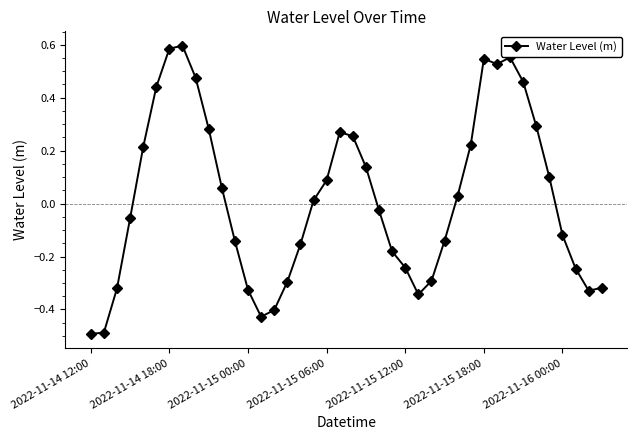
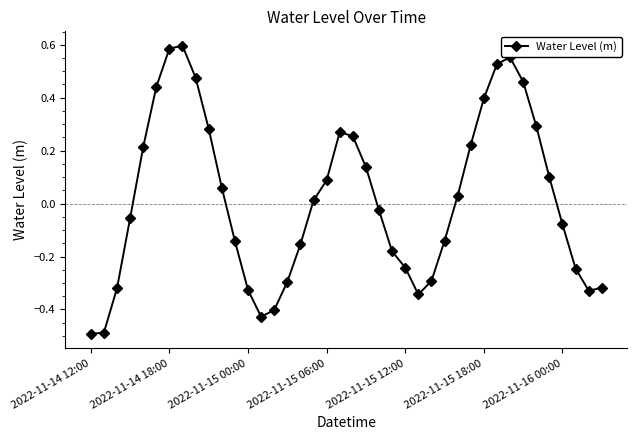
2022-11-15 18:00: 0.55 -> 0.40
2022-11-16 00:00: -0.12 -> -0.08
